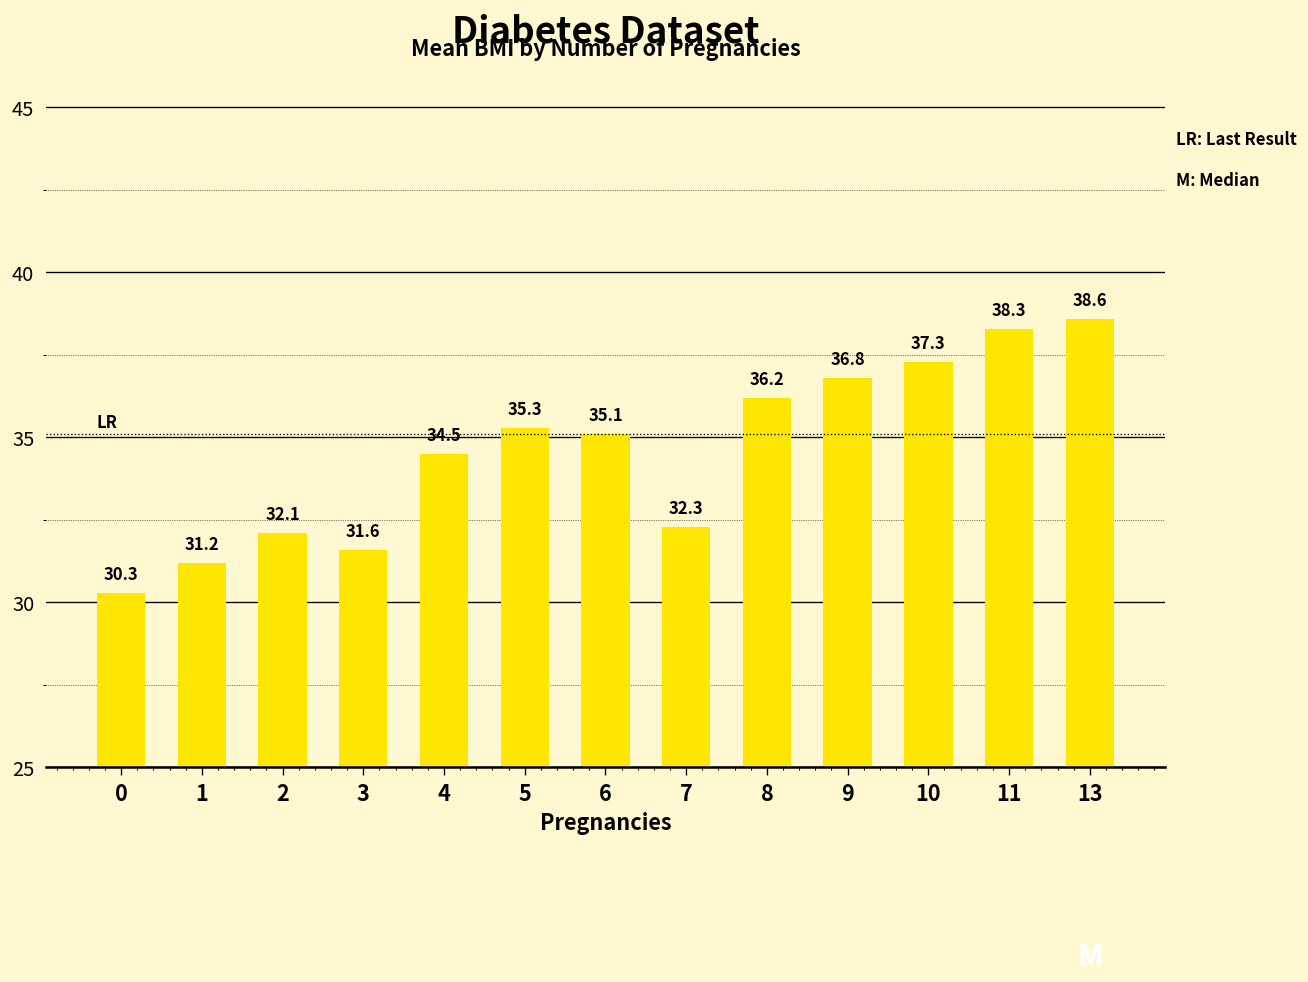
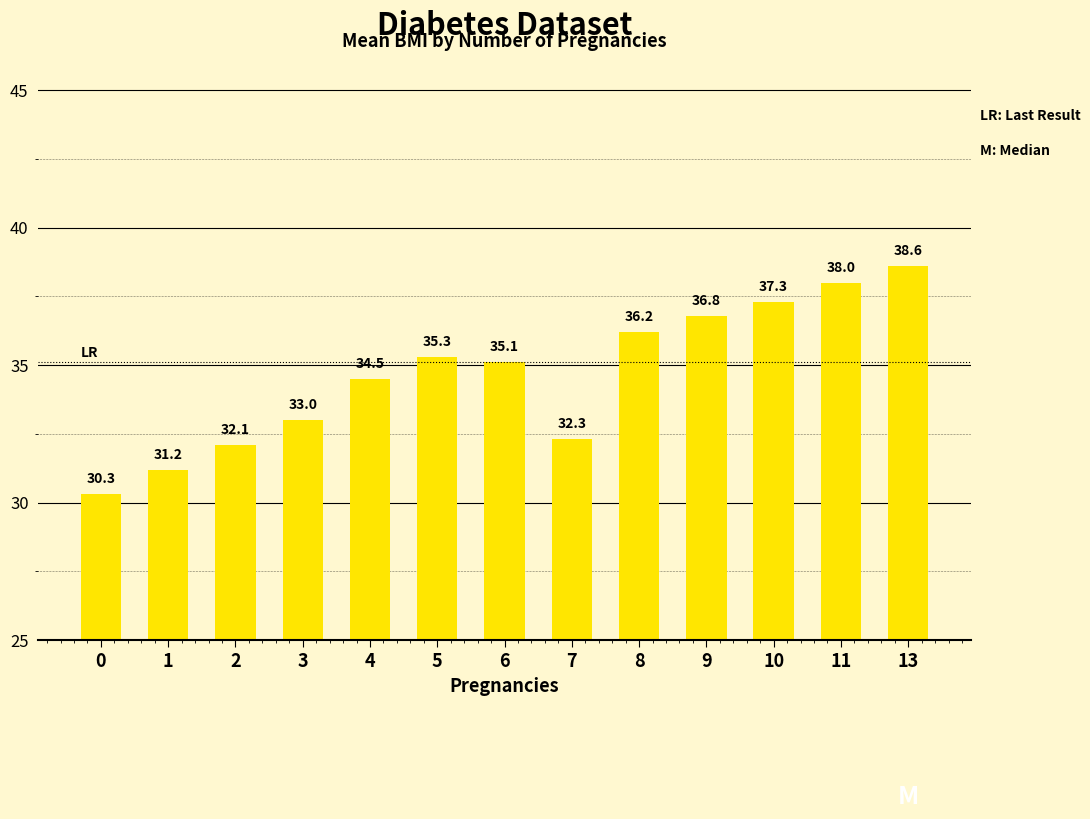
3: 31.6 -> 33.0
11: 38.3 -> 38.0
